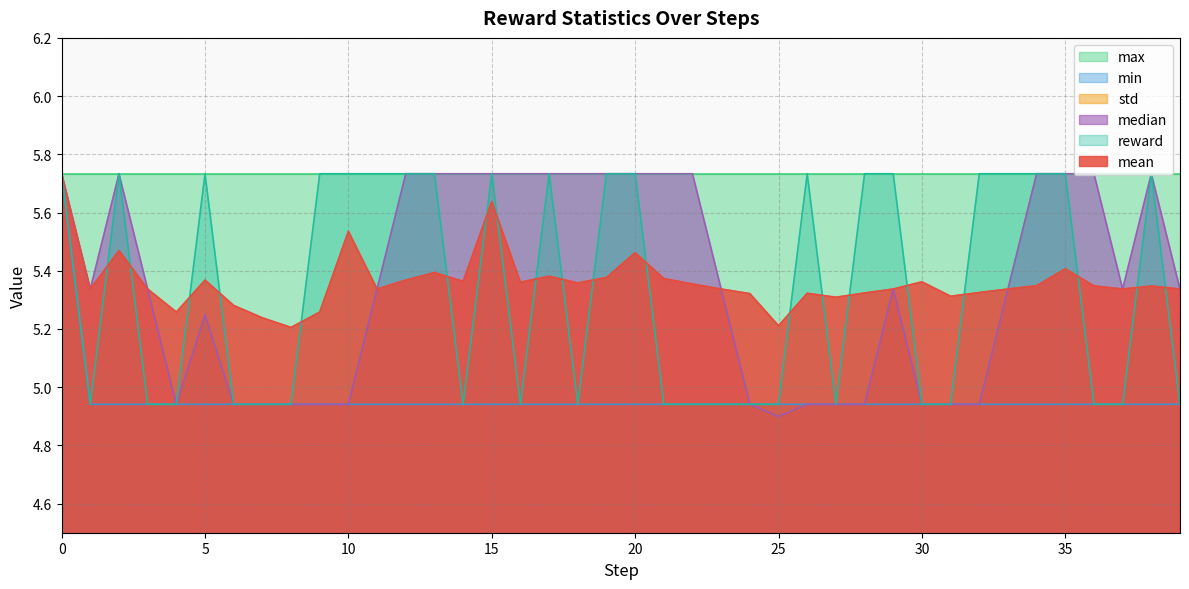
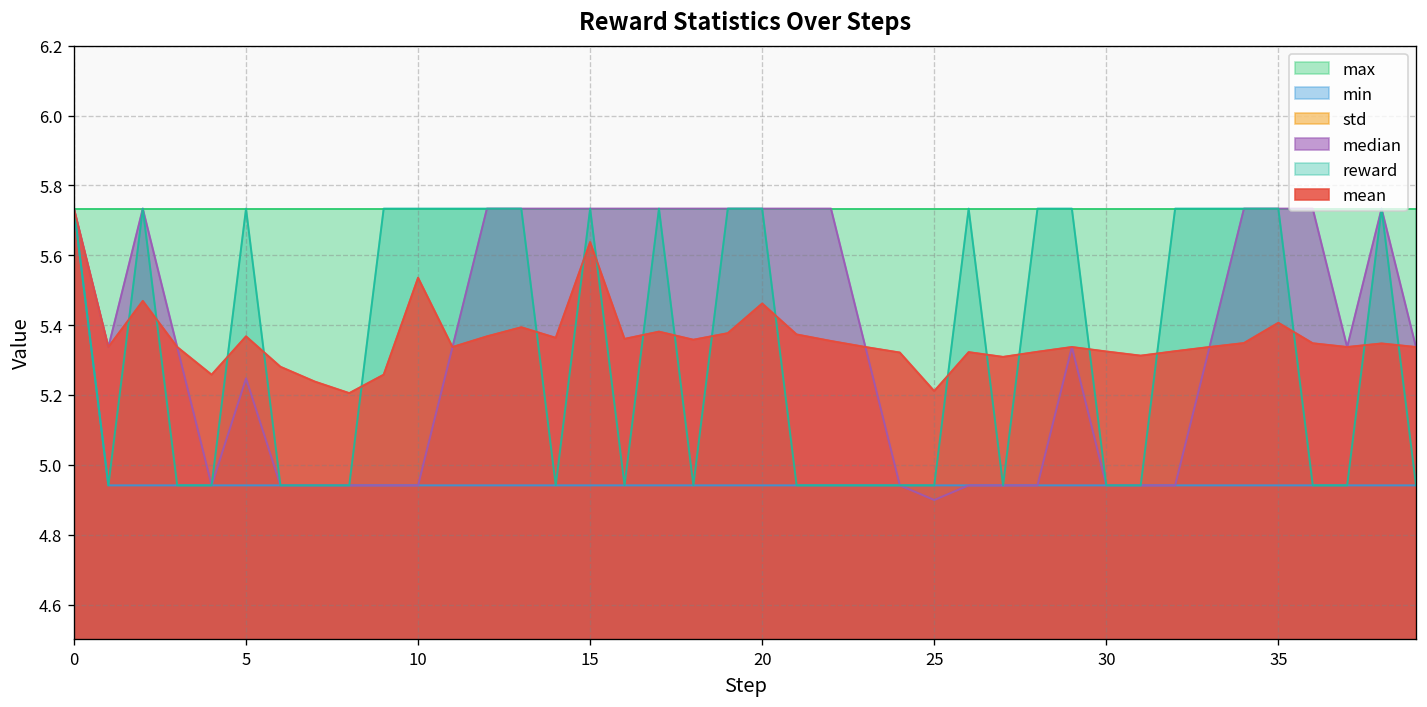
mean, 30: 5.36 -> 5.32
